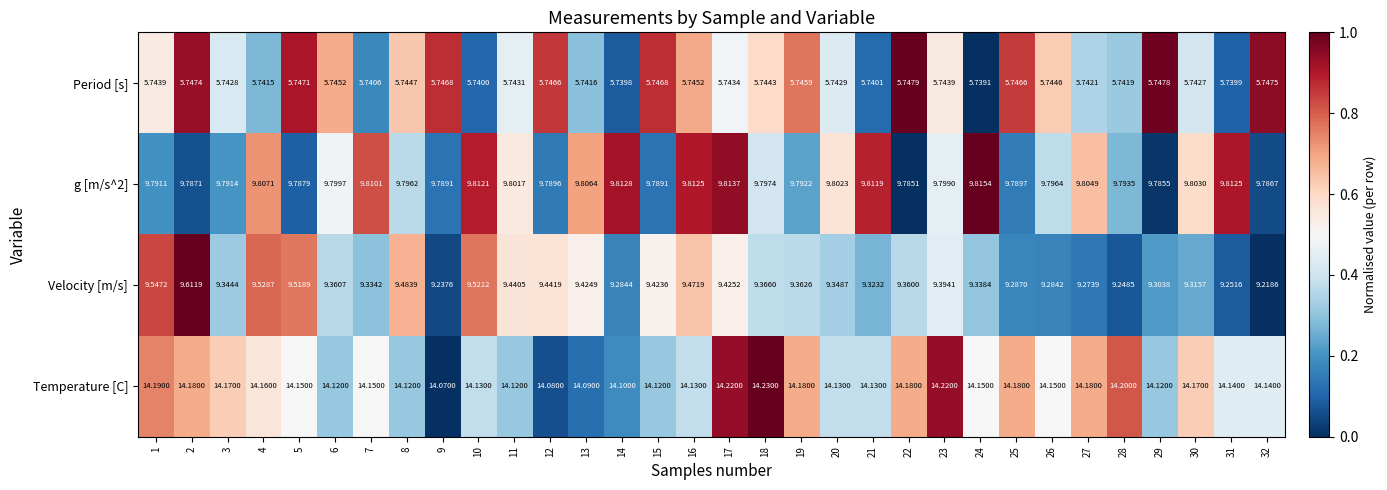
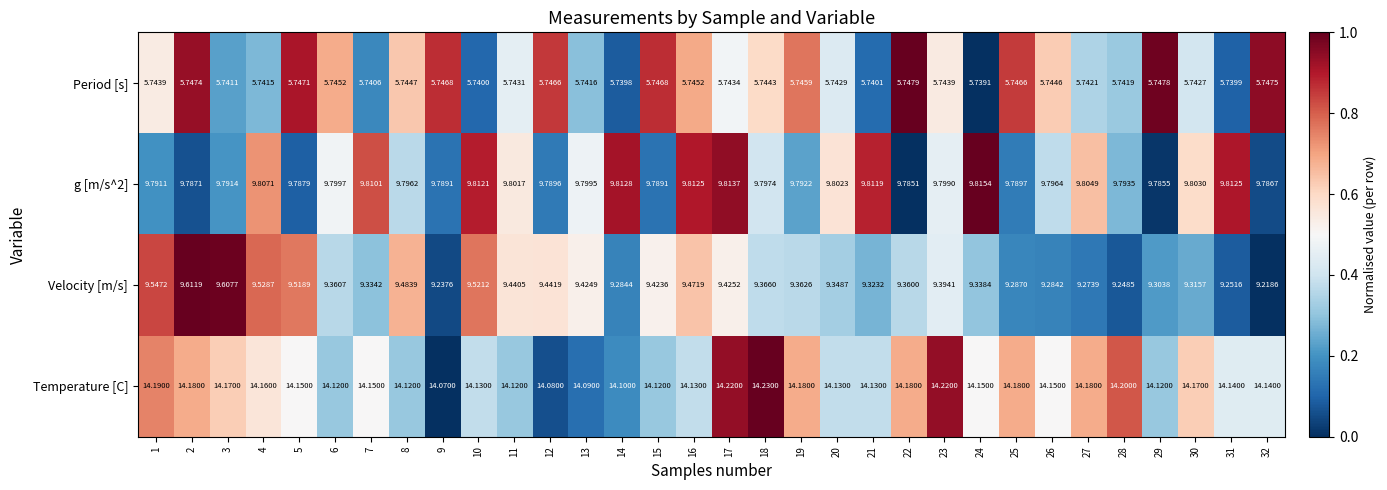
Period [s], 3: 5.7428 -> 5.7411
g [m/s^2], 13: 9.8064 -> 9.7995
Velocity [m/s], 3: 9.3444 -> 9.6077
